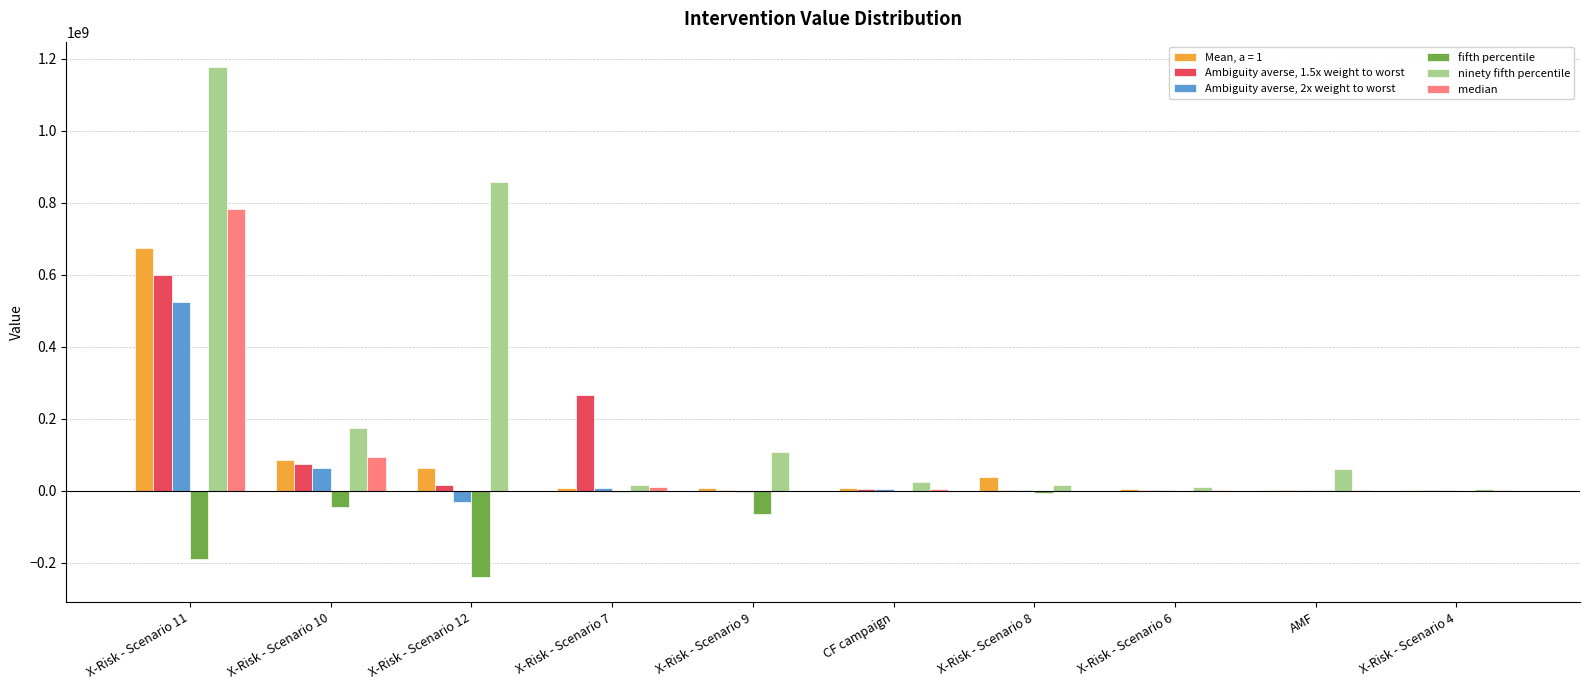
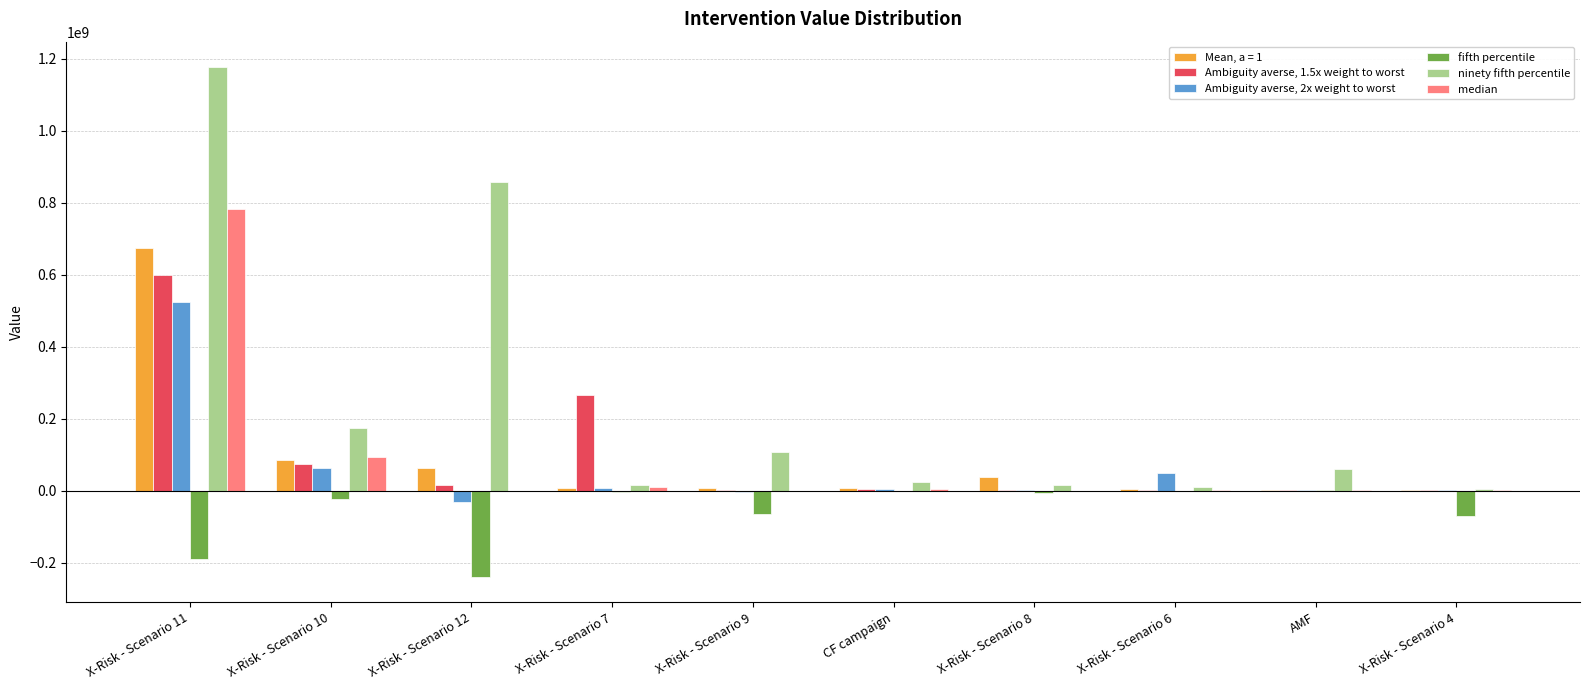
fifth percentile, X-Risk - Scenario 10: -50000000 -> -20000000
Ambiguity averse, 2x weight to worst, X-Risk - Scenario 6: 0 -> 50000000
fifth percentile, X-Risk - Scenario 4: 0 -> -70000000
